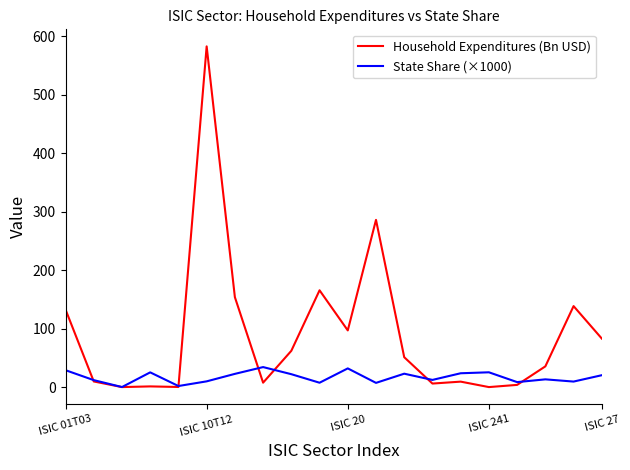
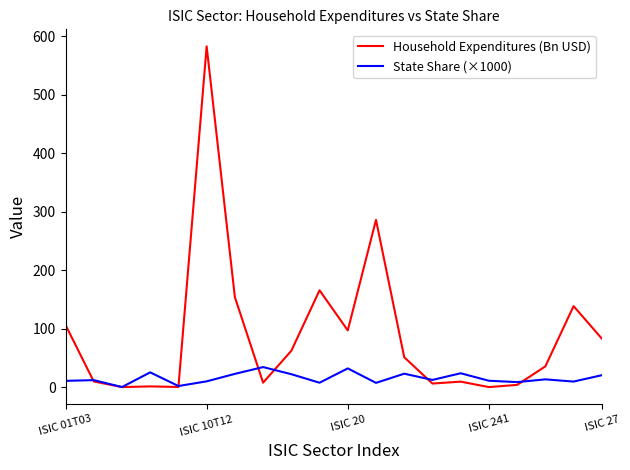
Household Expenditures (Bn USD), ISIC 01T03: 130 -> 110
State Share (×1000), ISIC 01T03: 30 -> 10
State Share (×1000), ISIC 241: 30 -> 10
